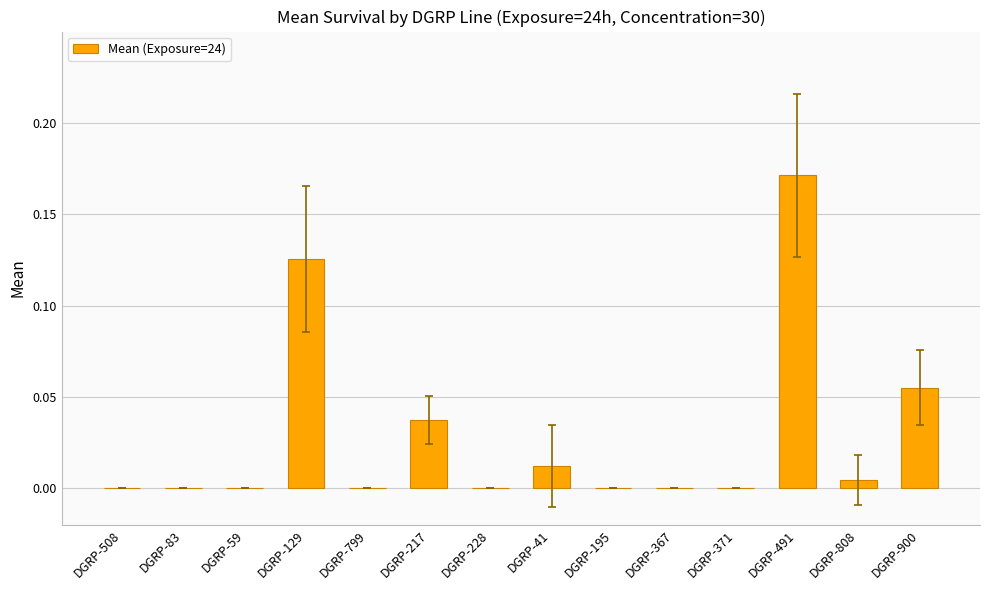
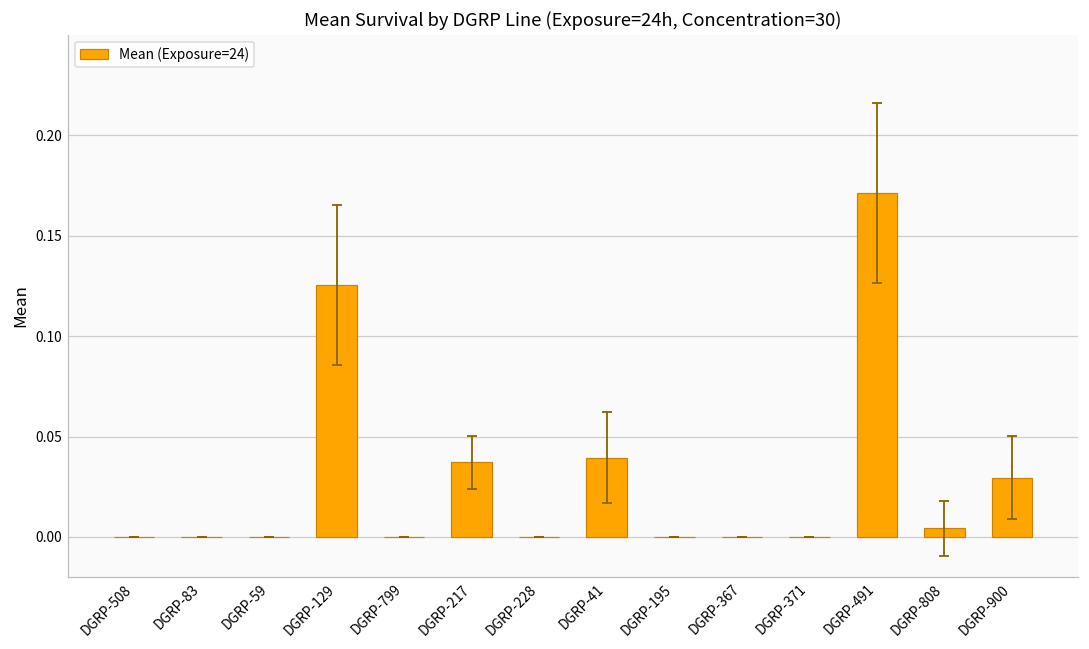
Mean (Exposure=24), DGRP-41: 0.012 -> 0.039
Mean (Exposure=24), DGRP-900: 0.055 -> 0.029
